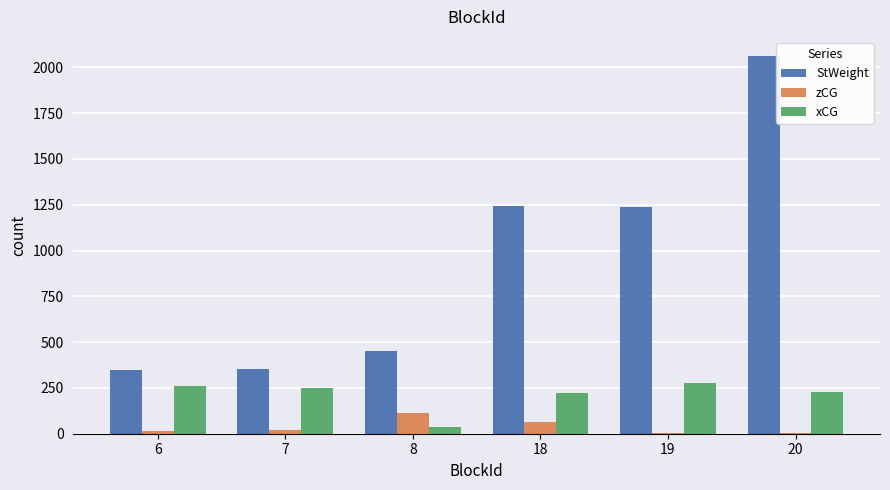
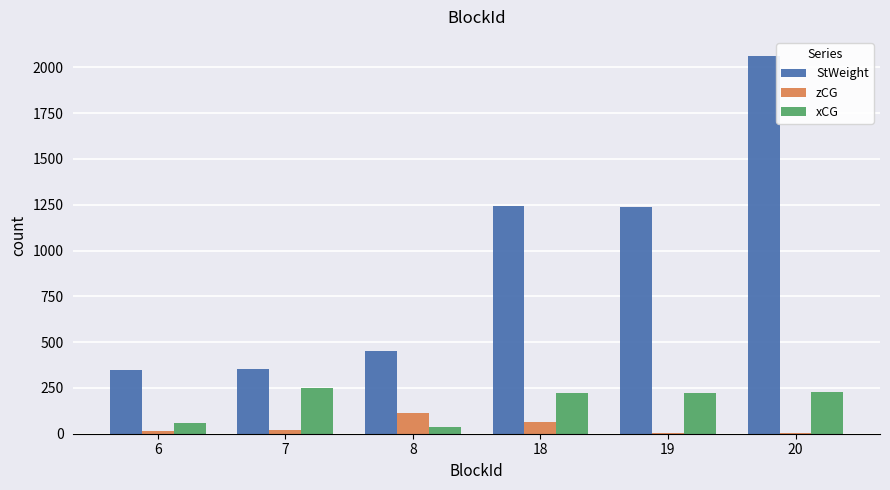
xCG, 6: 260 -> 60
xCG, 19: 280 -> 220
